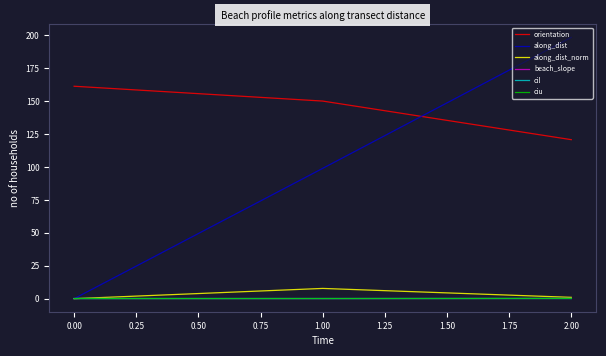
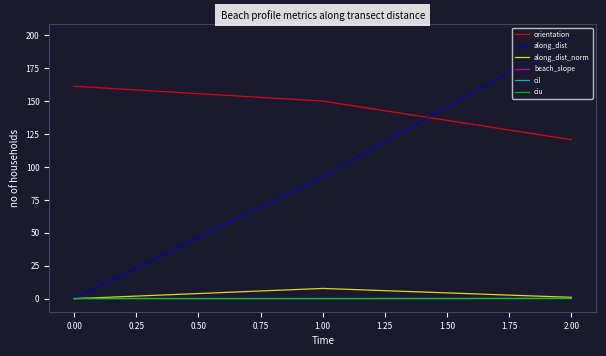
along_dist, 1.00: 99 -> 93
